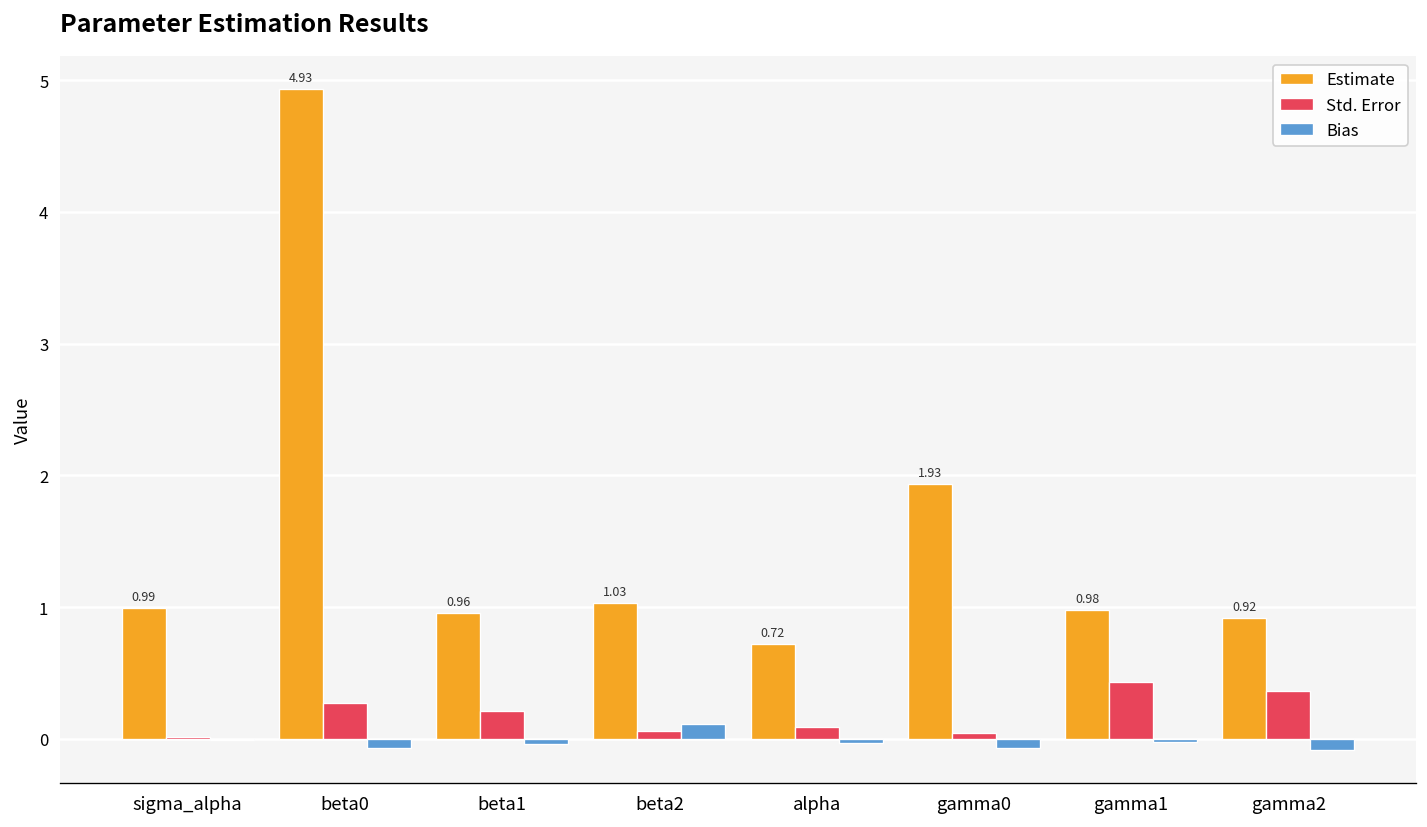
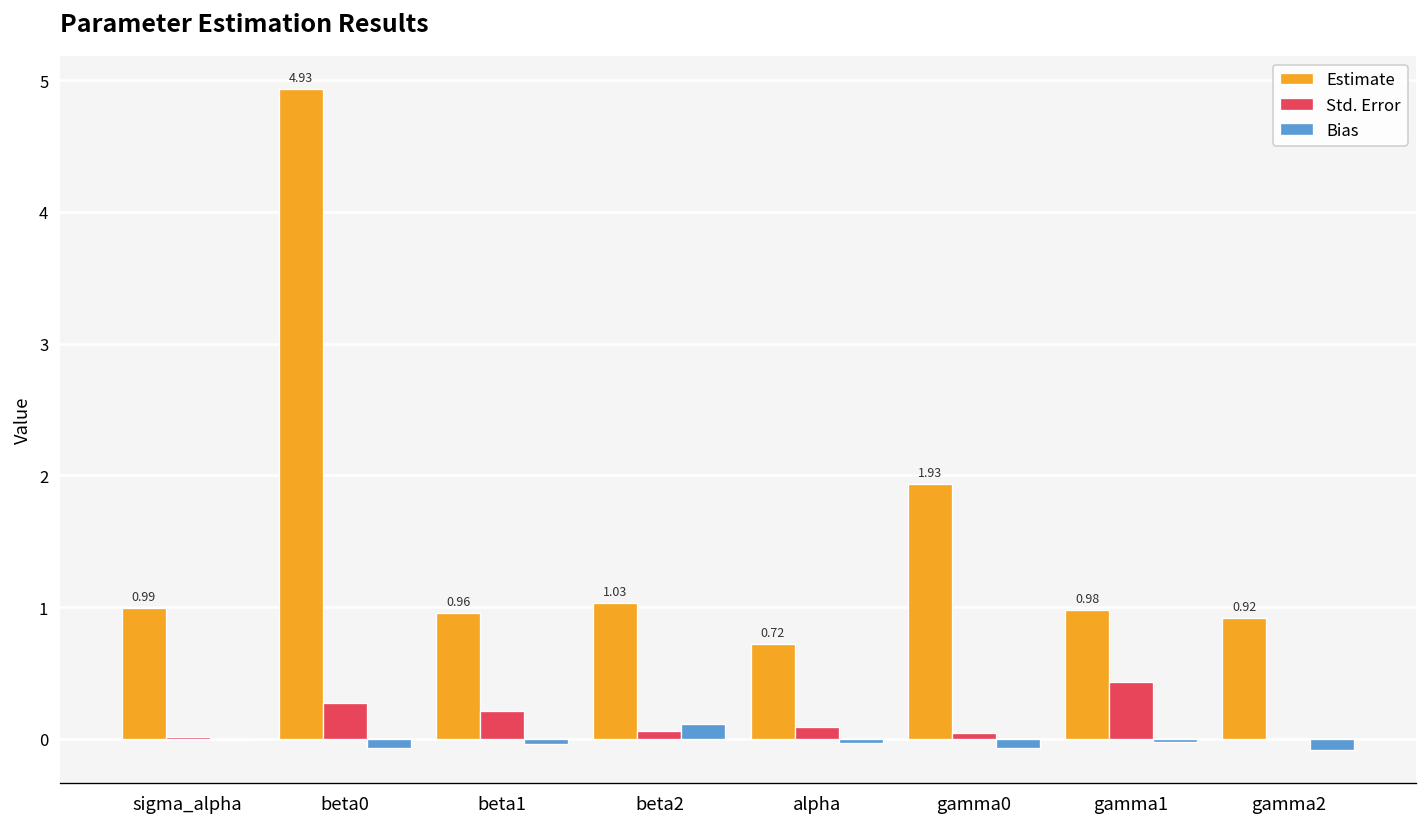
Std. Error, gamma2: 0.36 -> 0.01
